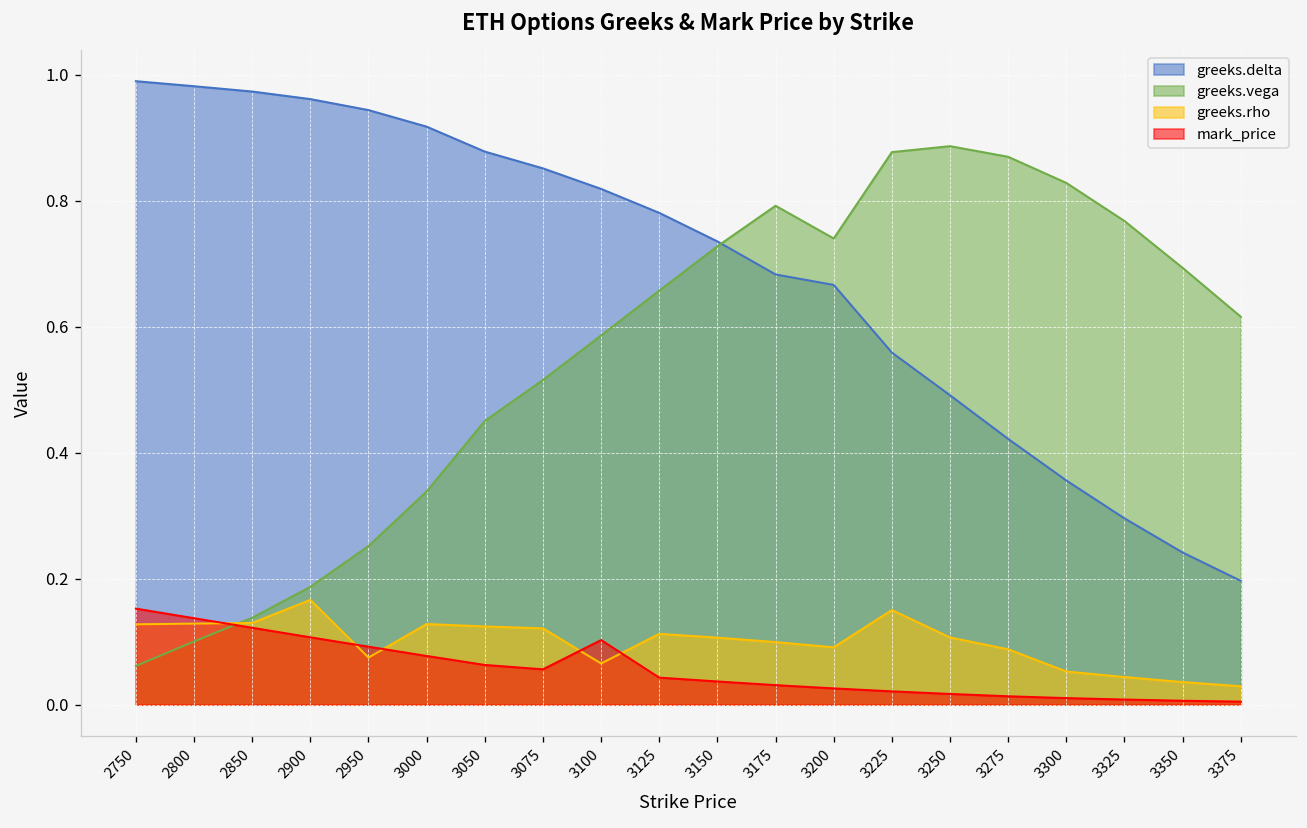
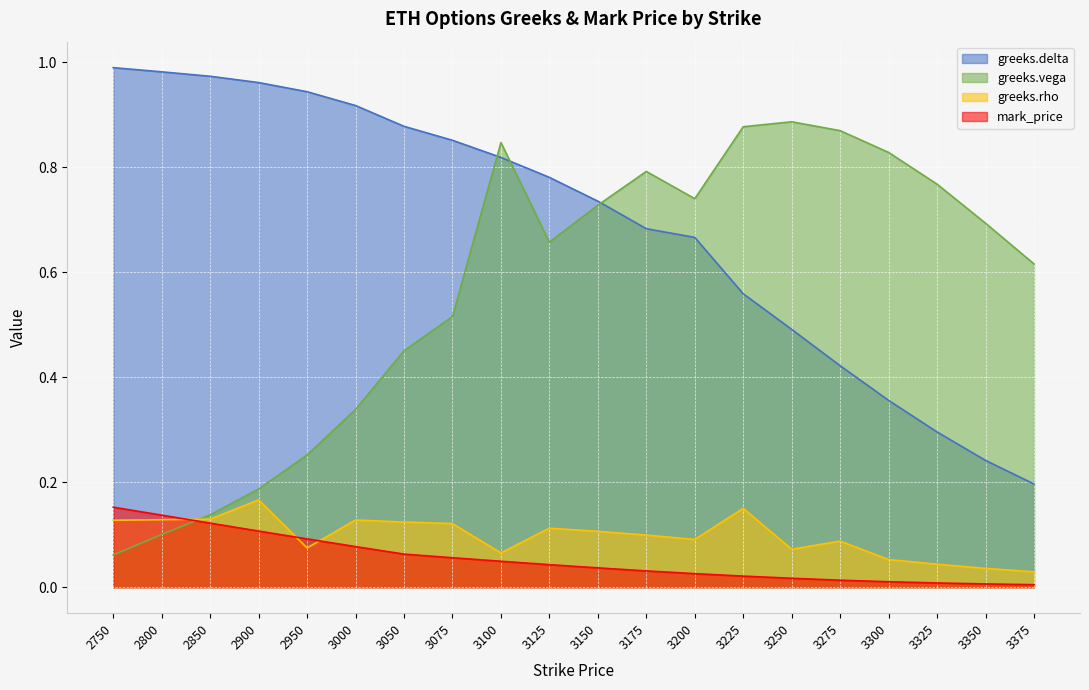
greeks.vega, 3100: 0.59 -> 0.85
mark_price, 3100: 0.10 -> 0.05
greeks.rho, 3250: 0.11 -> 0.07
